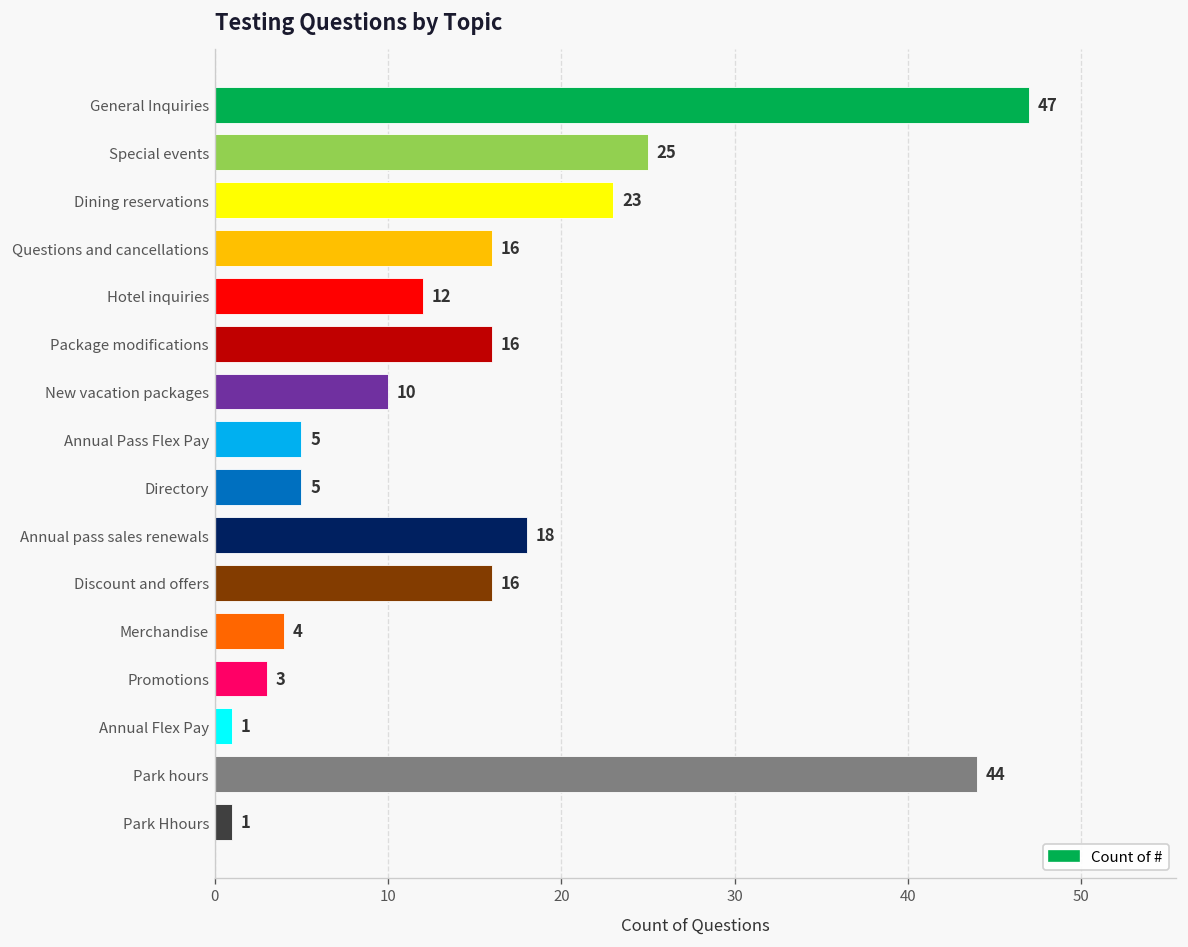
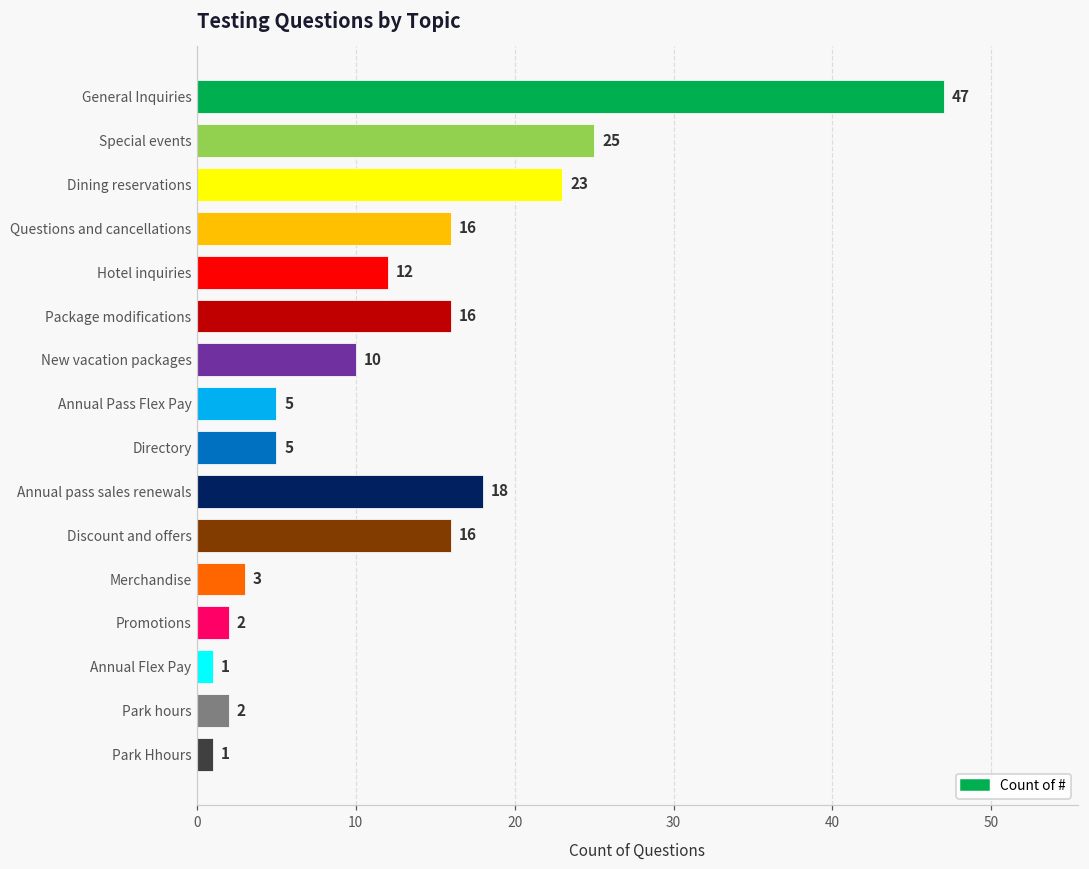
Merchandise: 4 -> 3
Promotions: 3 -> 2
Park hours: 44 -> 2
